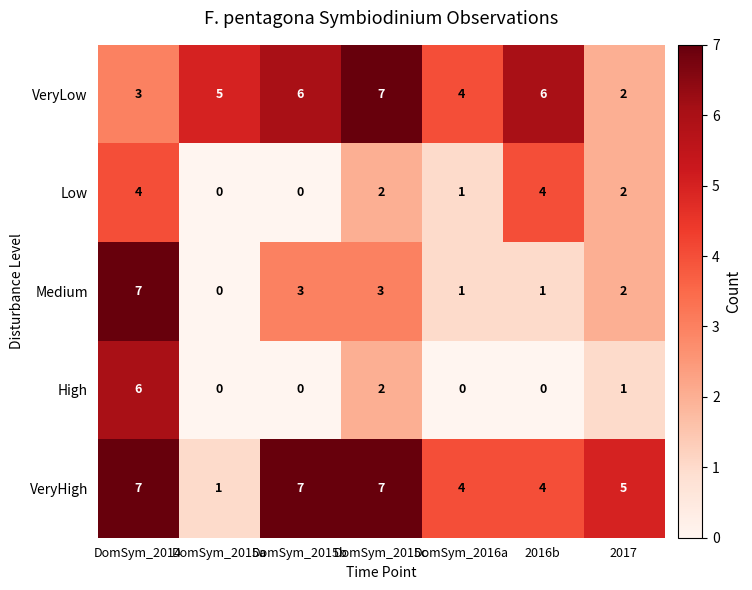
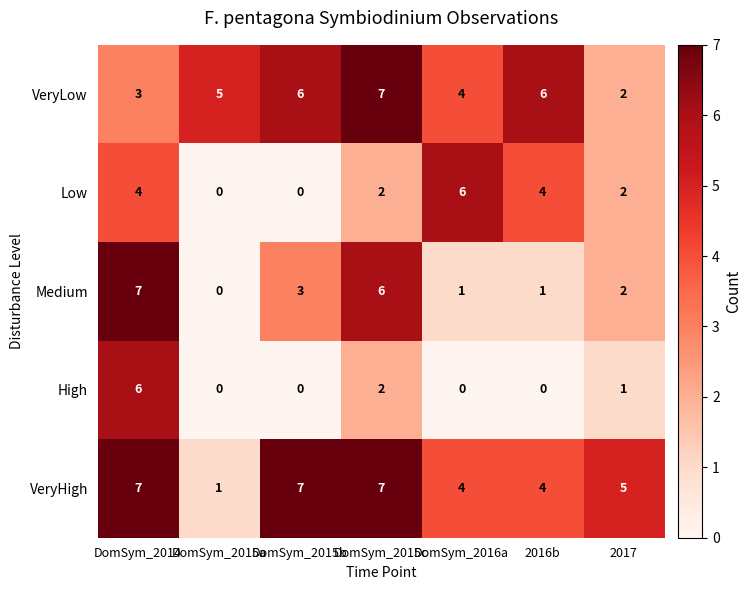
Low, DomSym_2016a: 1 -> 6
Medium, DomSym_2015c: 3 -> 6
